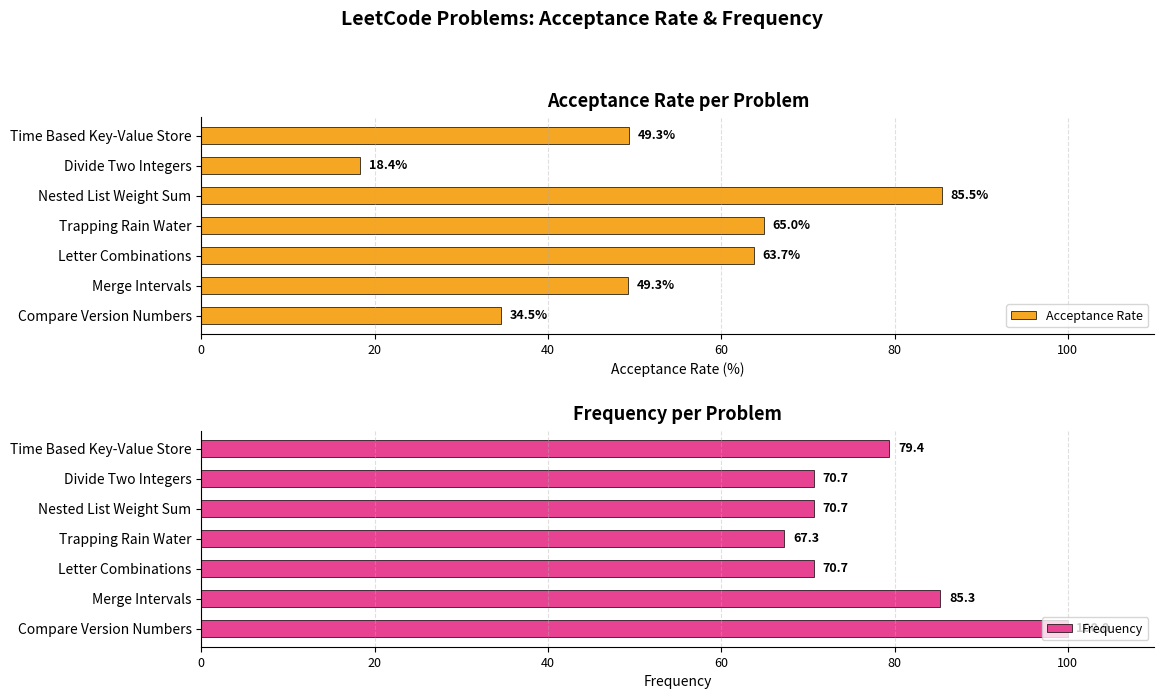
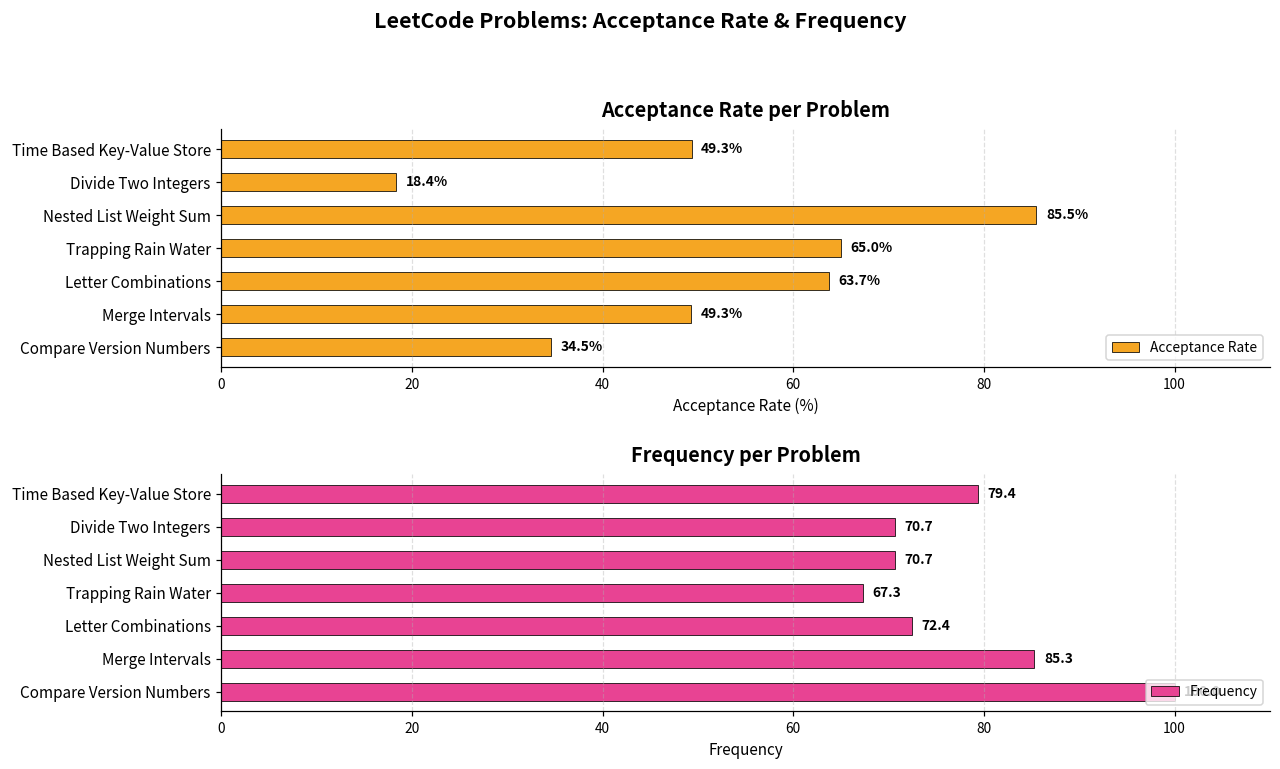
Frequency per Problem, Letter Combinations: 70.7 -> 72.4
